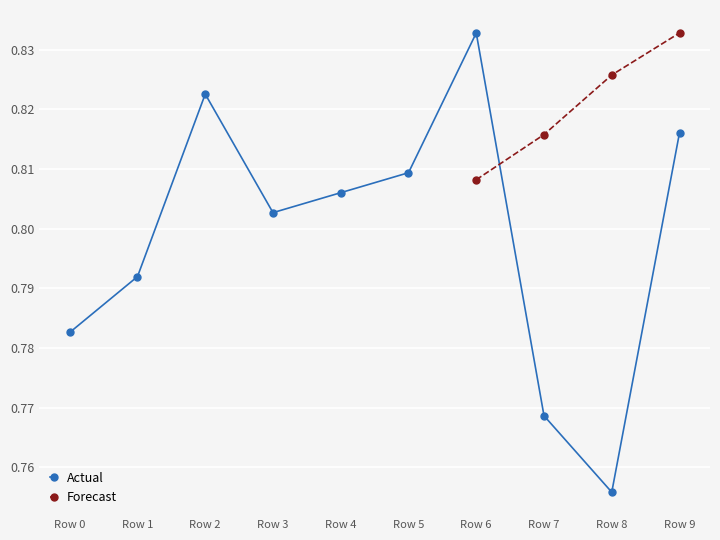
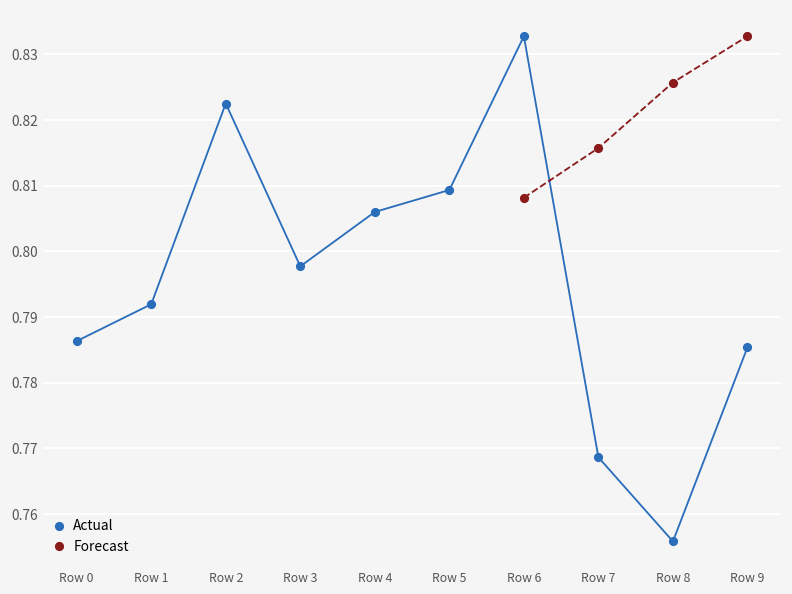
Actual, Row 0: 0.783 -> 0.786
Actual, Row 3: 0.803 -> 0.798
Actual, Row 9: 0.816 -> 0.785
